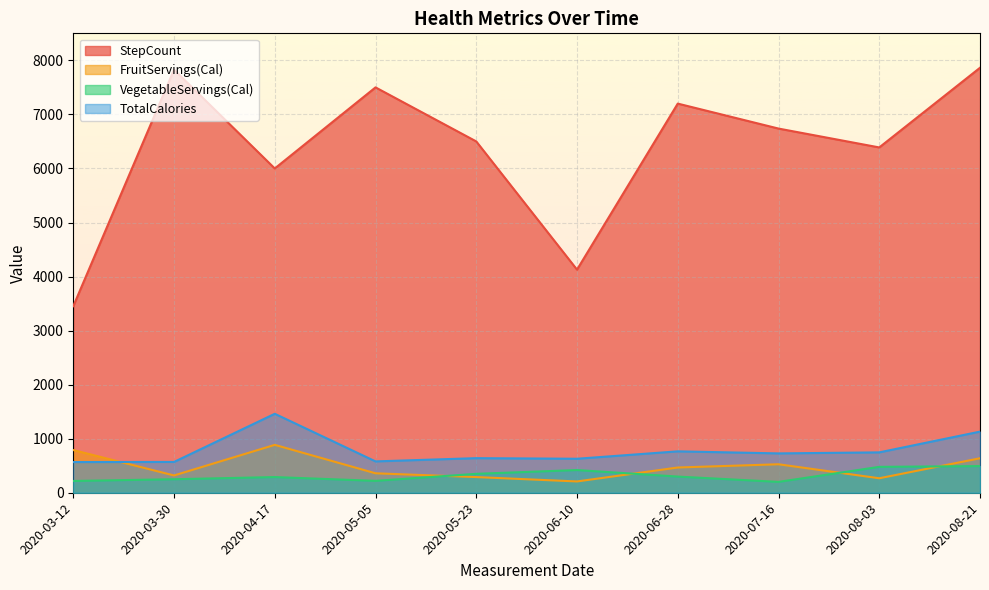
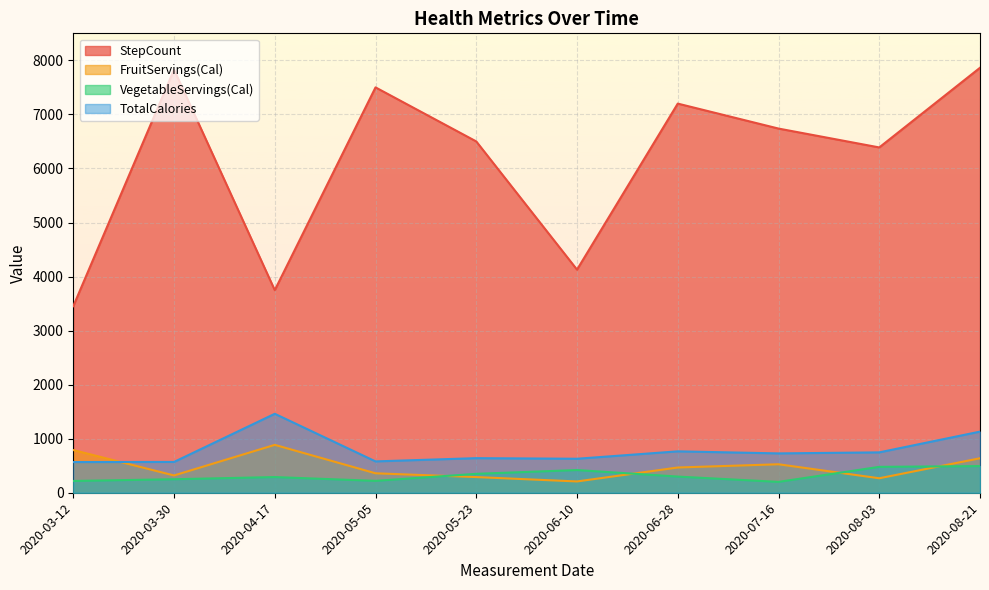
StepCount, 2020-04-17: 6000 -> 3700
